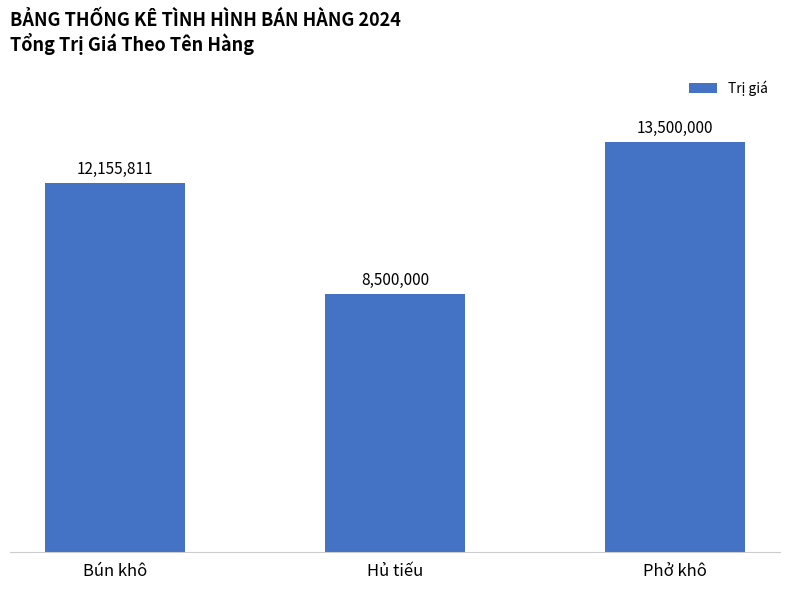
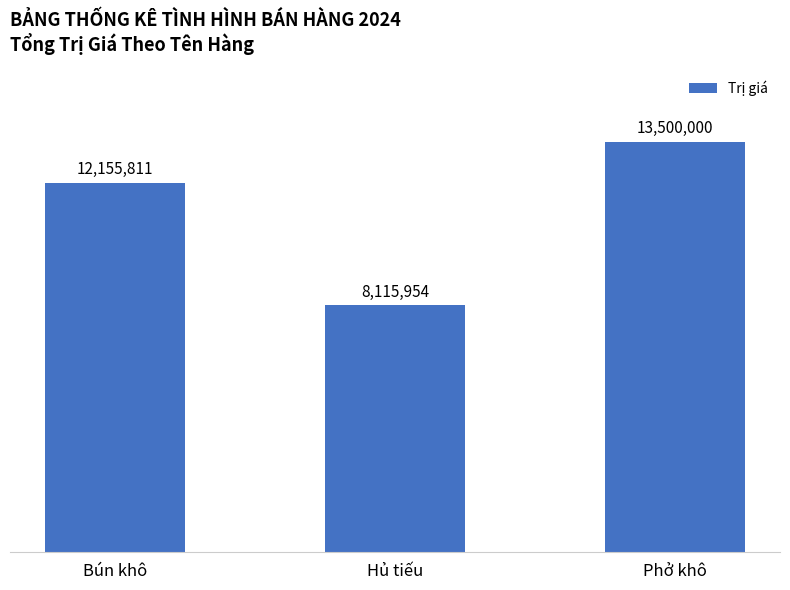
Hủ tiếu: 8,500,000 -> 8,115,954
